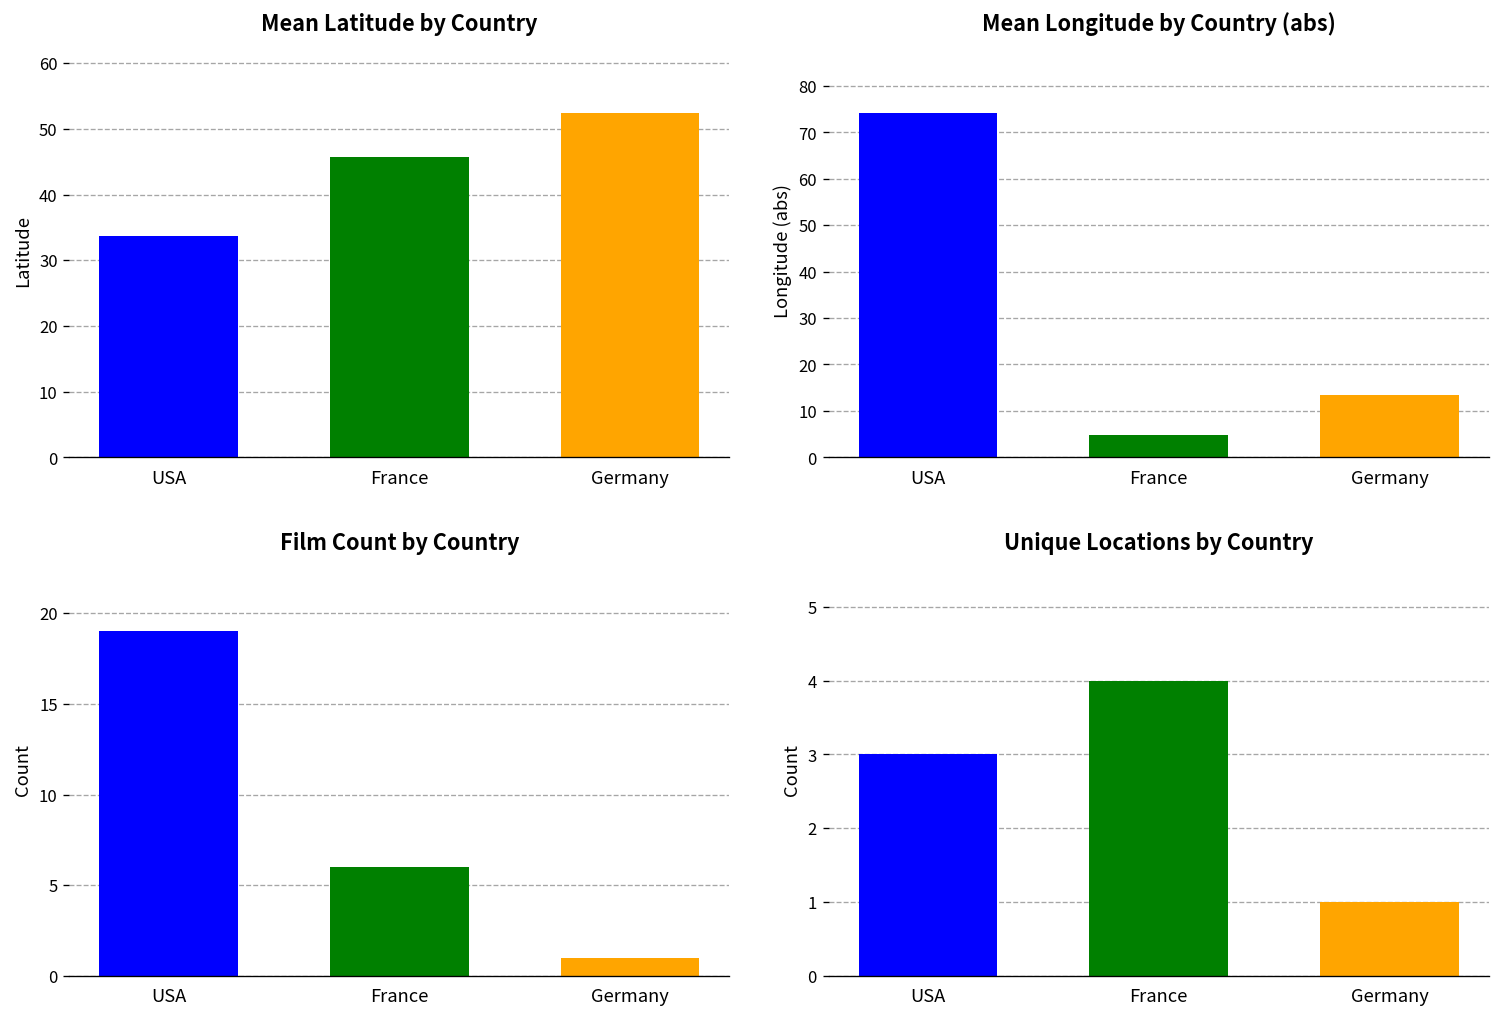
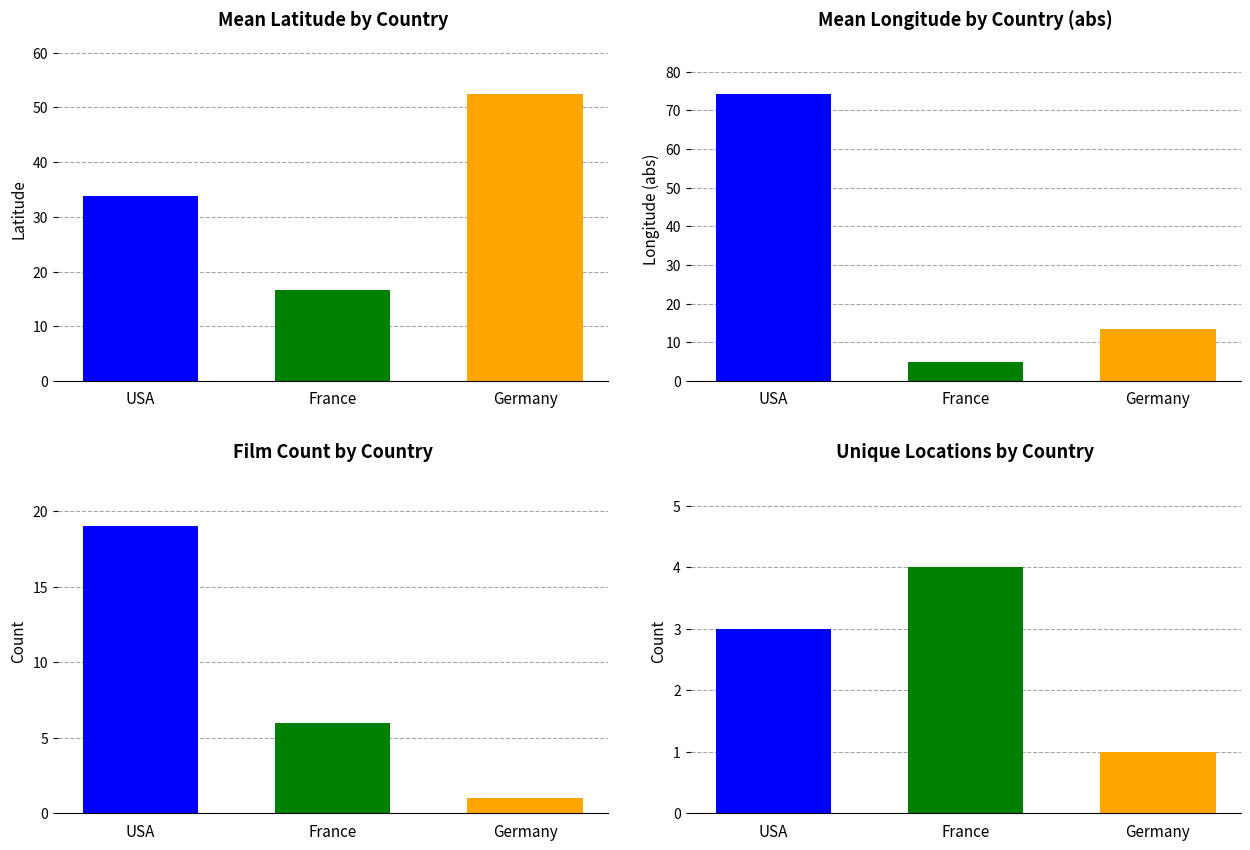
Mean Latitude by Country, France: 46 -> 17
